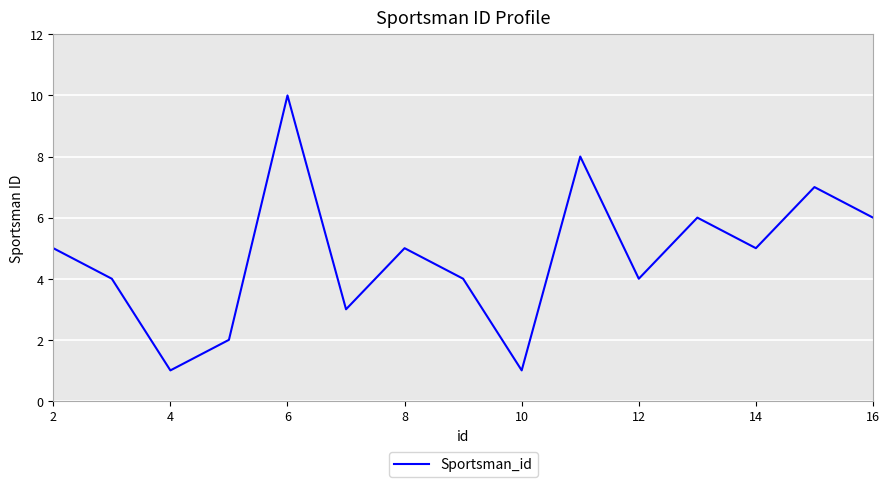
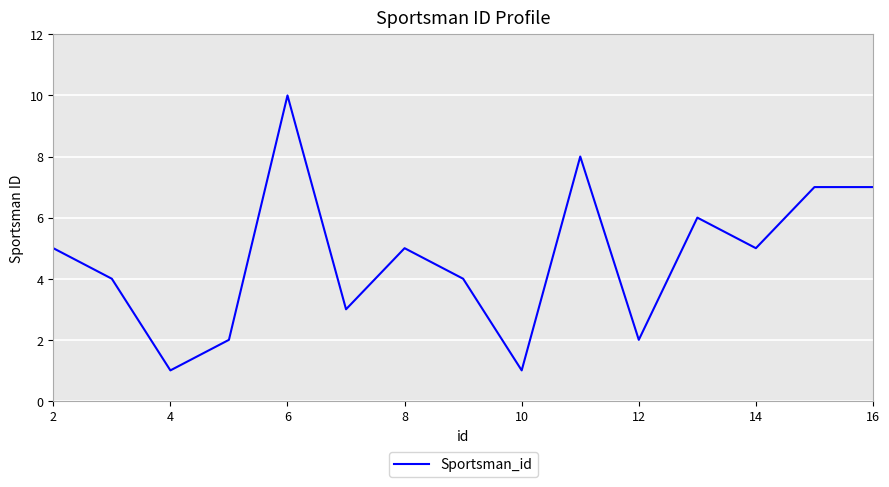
12: 4 -> 2
16: 6 -> 7
